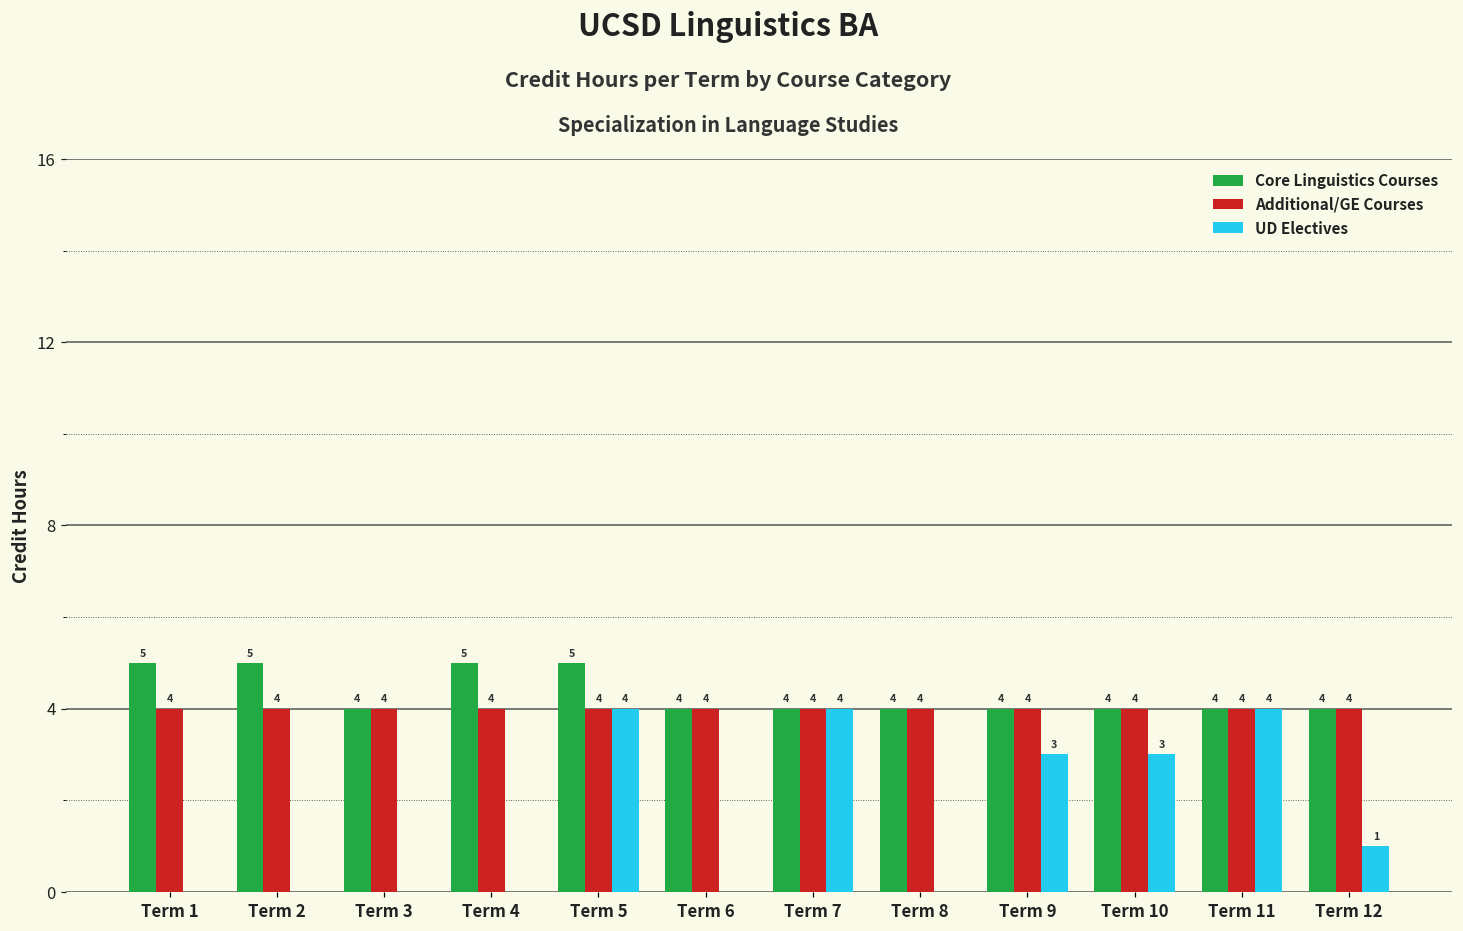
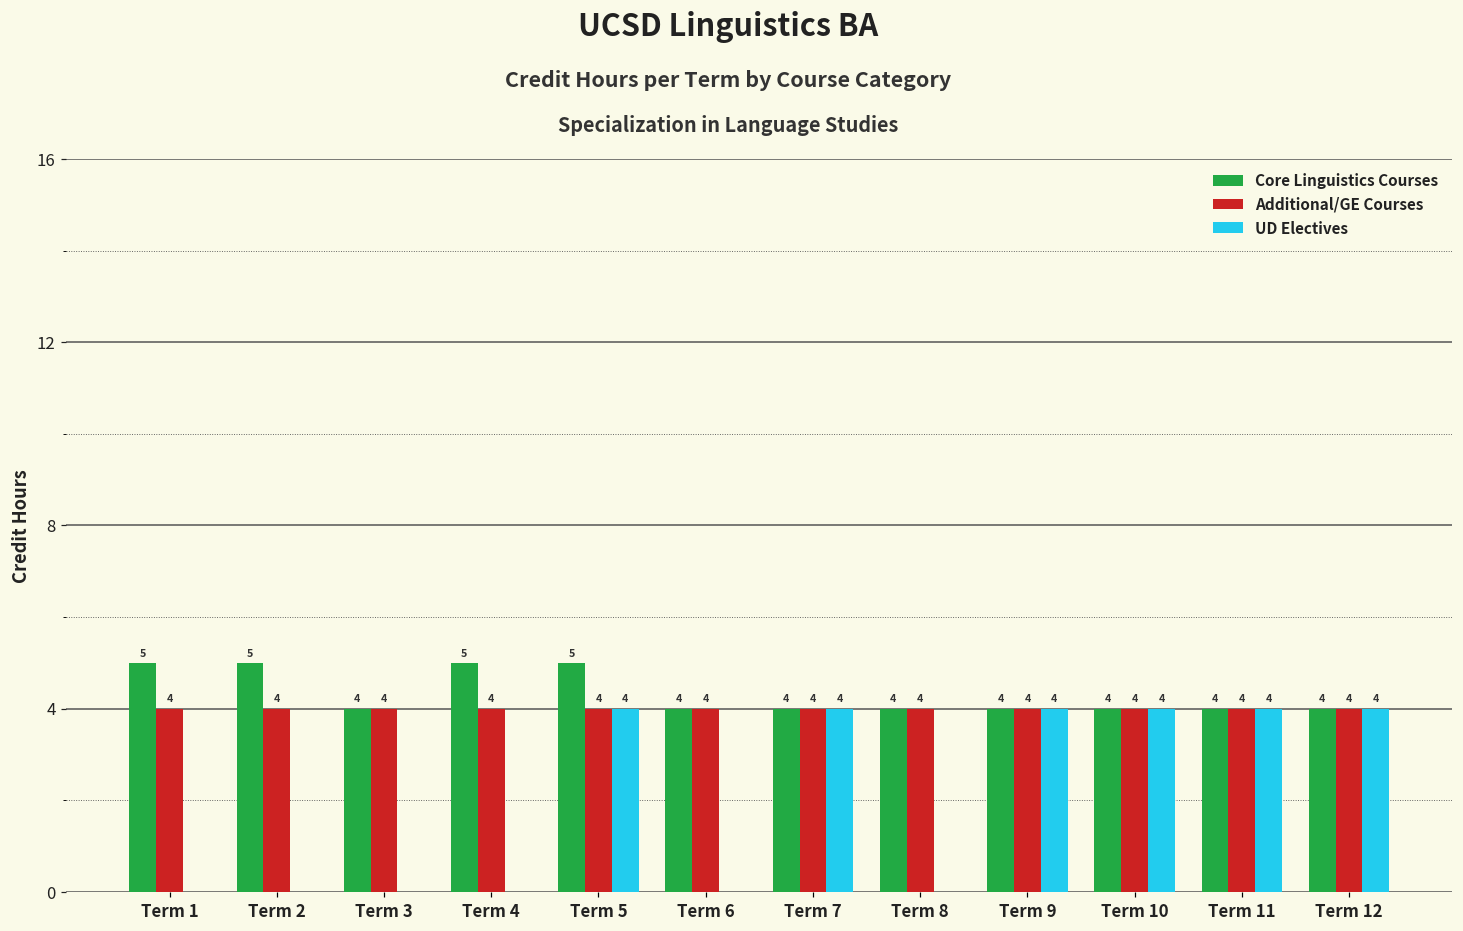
UD Electives, Term 9: 3 -> 4
UD Electives, Term 10: 3 -> 4
UD Electives, Term 12: 1 -> 4
